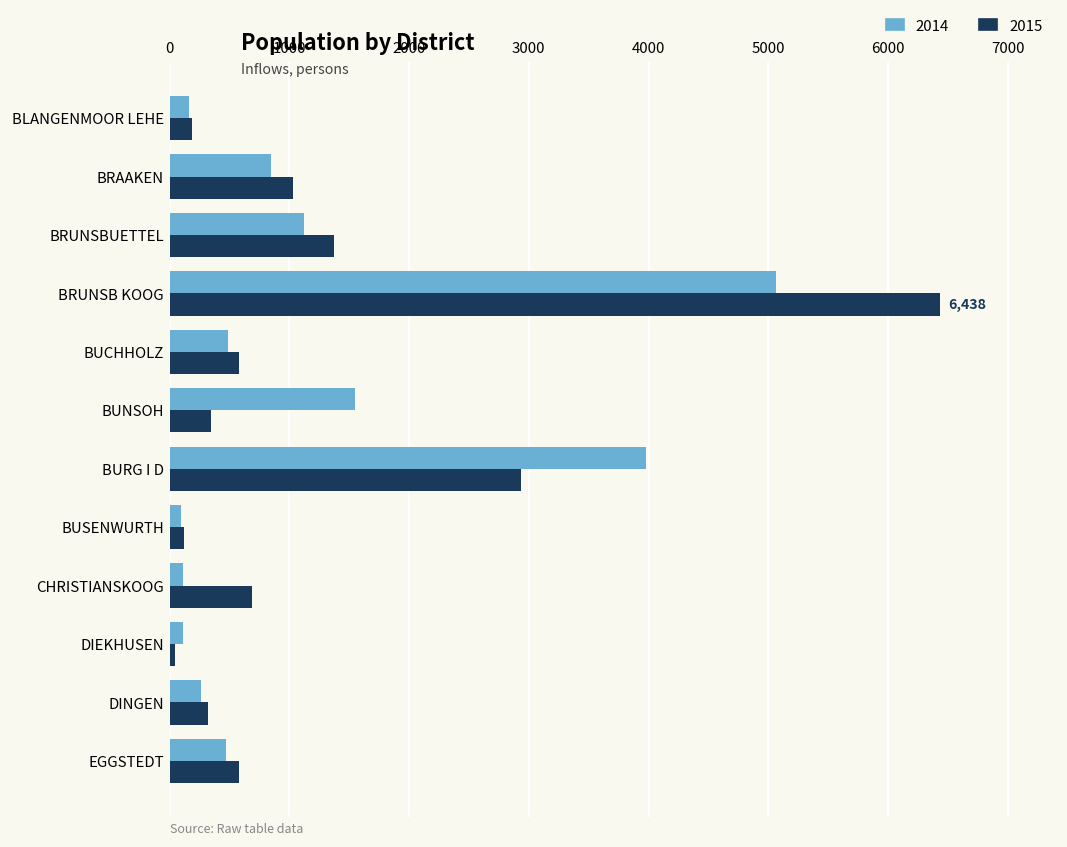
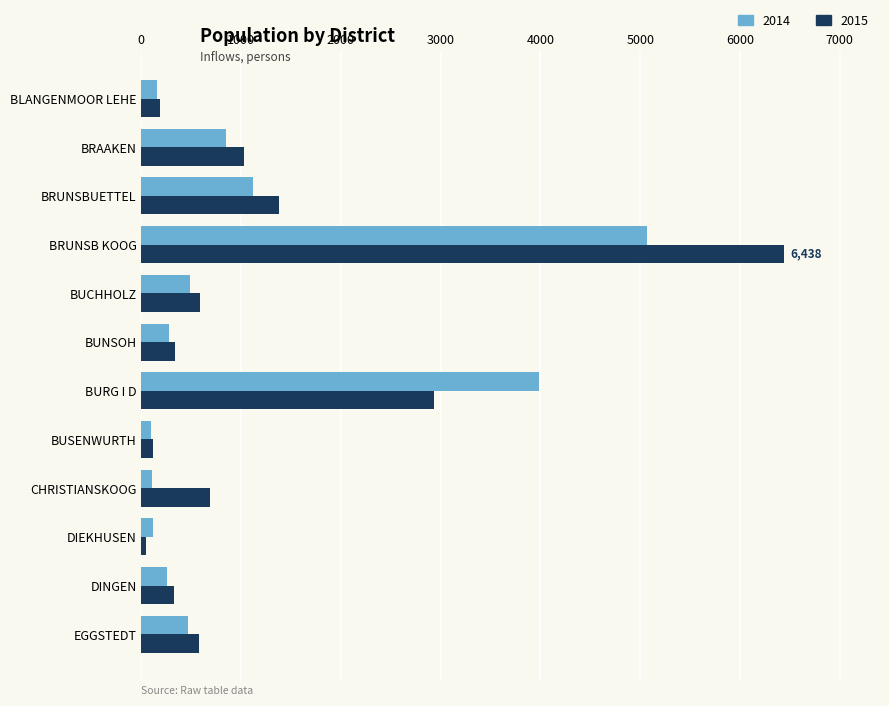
2014, BUNSOH: 1500 -> 300
